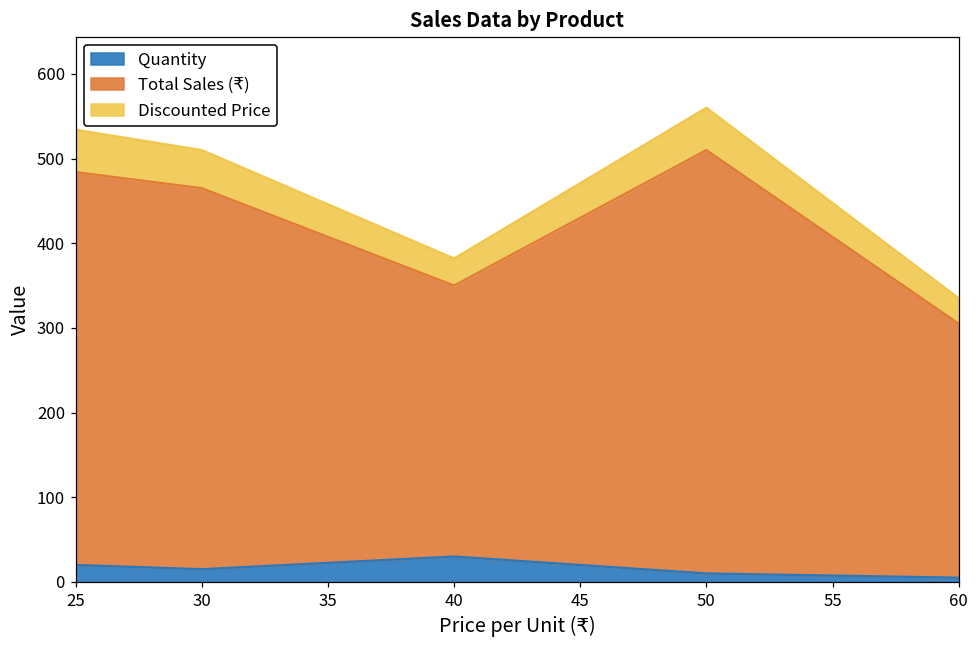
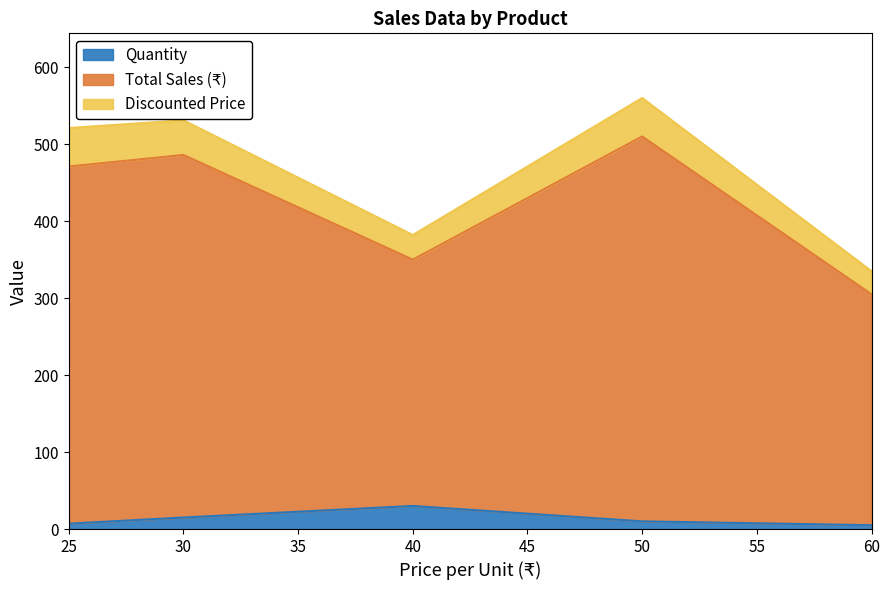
Quantity, 25: 20 -> 10
Total Sales (₹), 30: 450 -> 470
